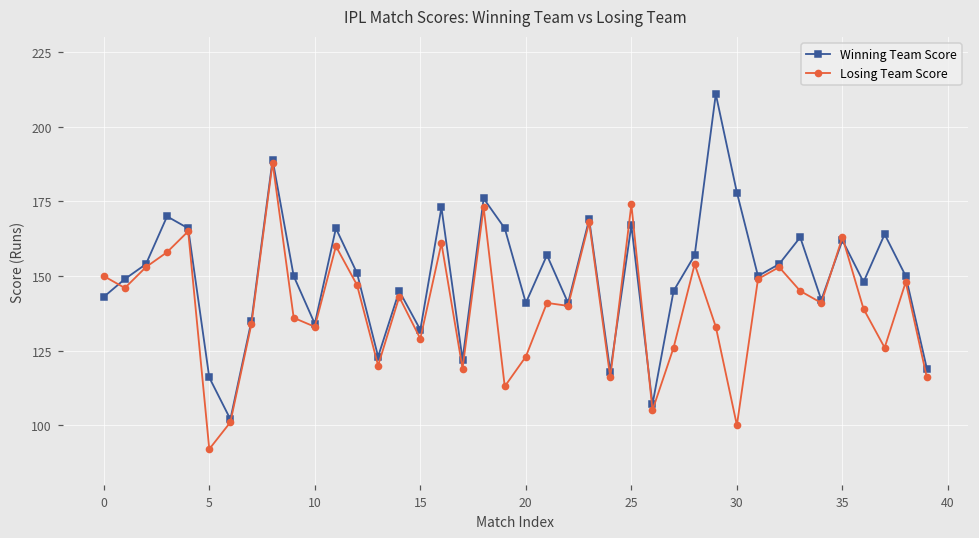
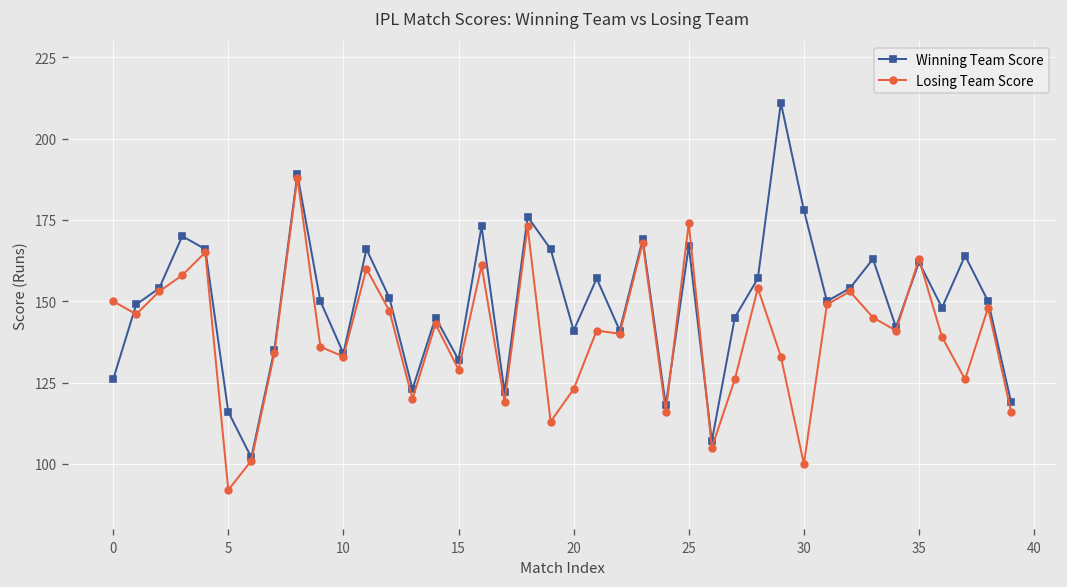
Winning Team Score, 0: 143 -> 126
